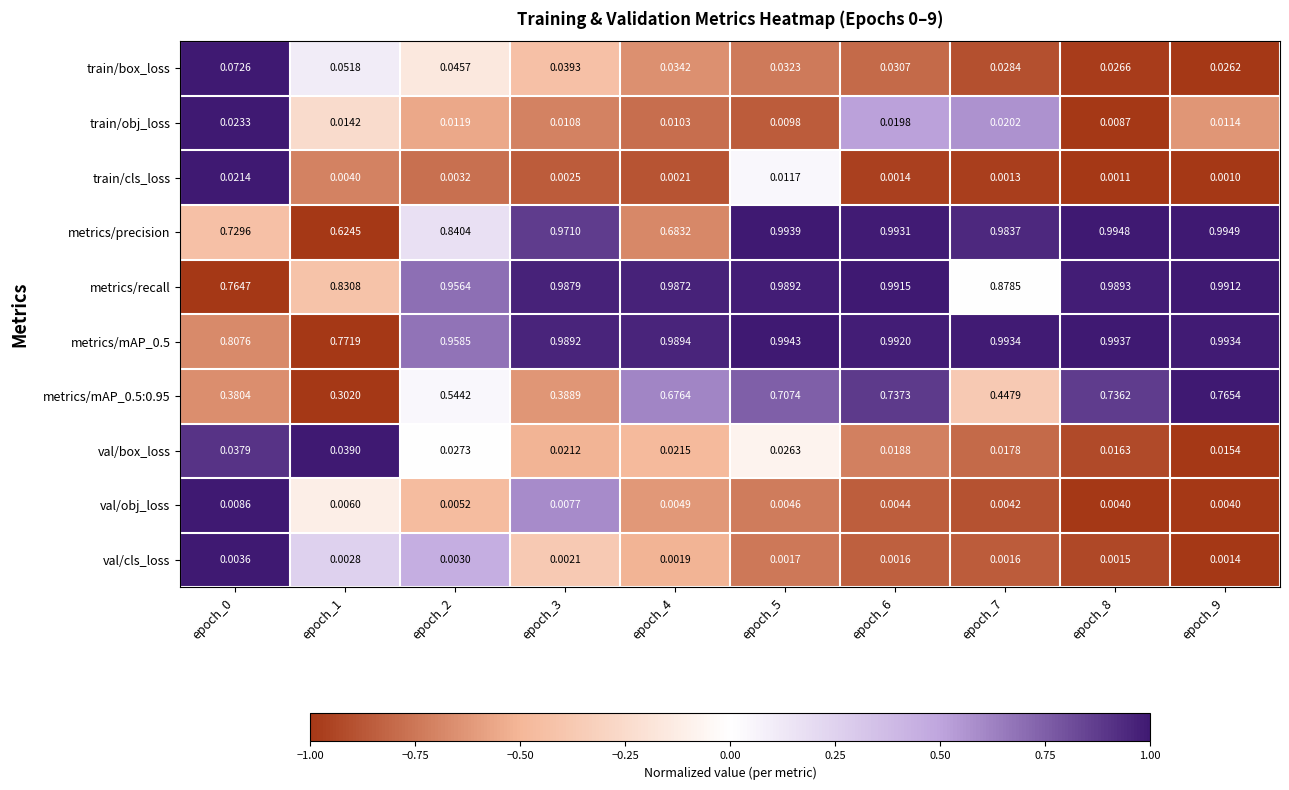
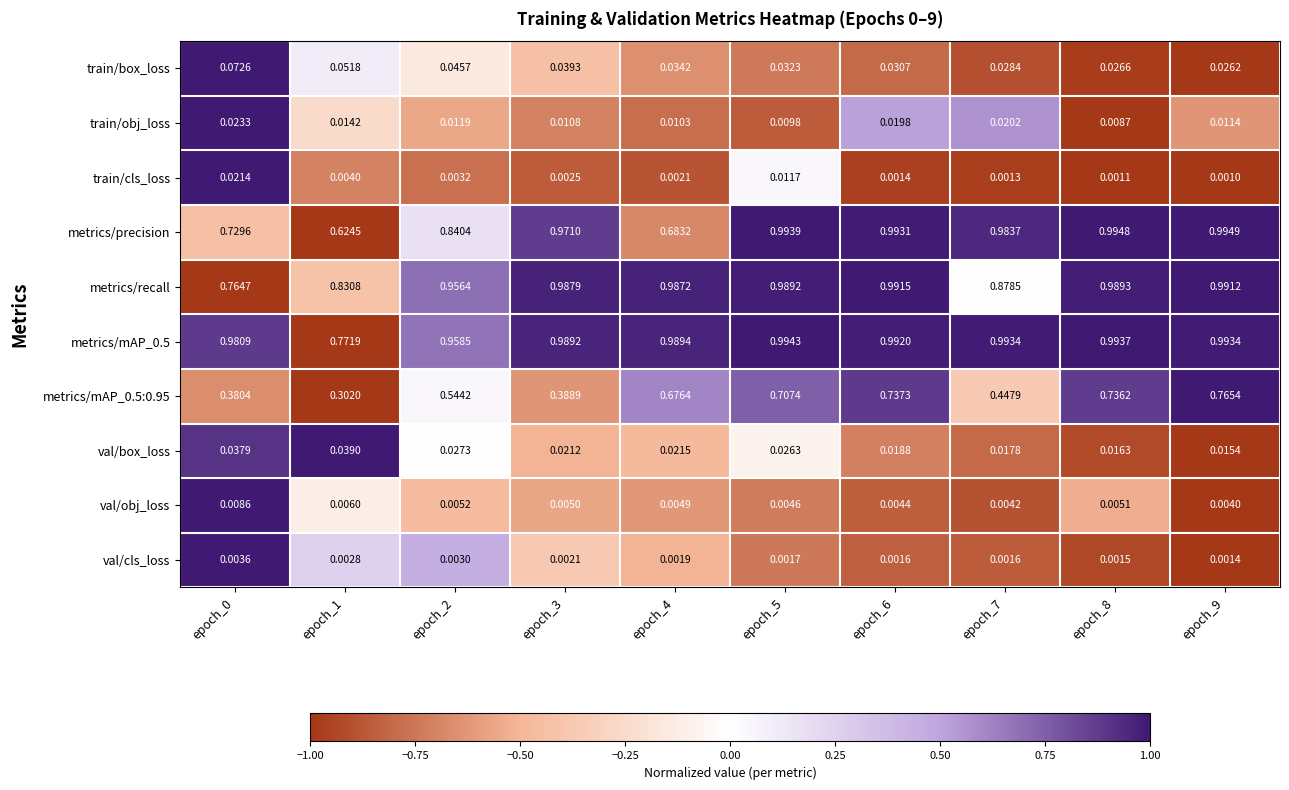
metrics/mAP_0.5, epoch_0: 0.8076 -> 0.9809
val/obj_loss, epoch_3: 0.0077 -> 0.0050
val/obj_loss, epoch_8: 0.0040 -> 0.0051
